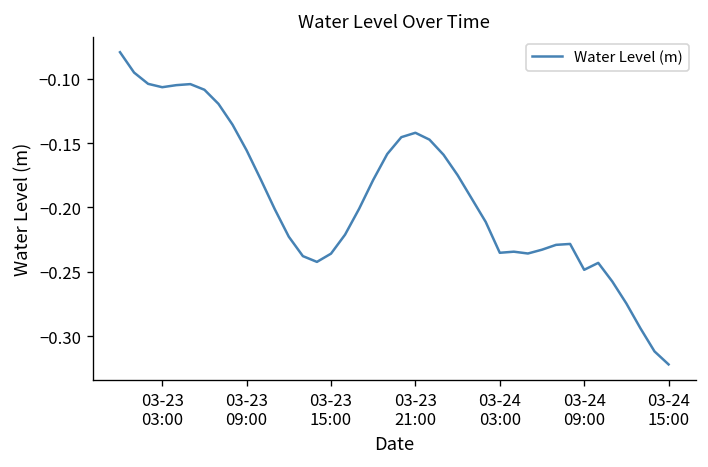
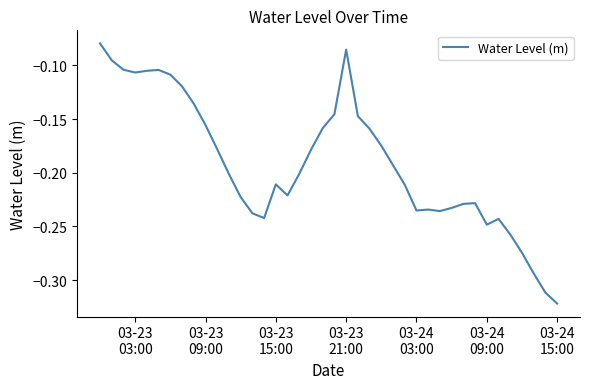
03-23 15:00: -0.236 -> -0.211
03-23 21:00: -0.142 -> -0.085
